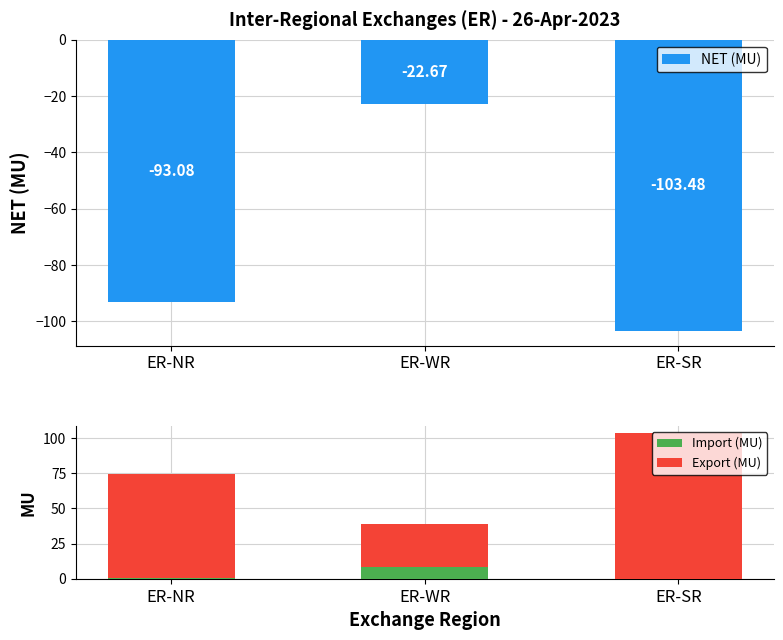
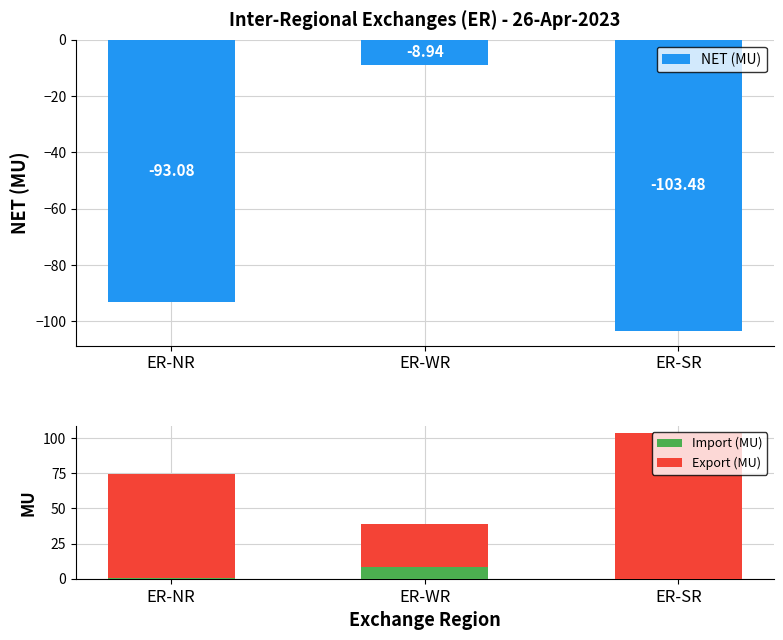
Inter-Regional Exchanges (ER) - 26-Apr-2023, ER-WR: -22.67 -> -8.94
